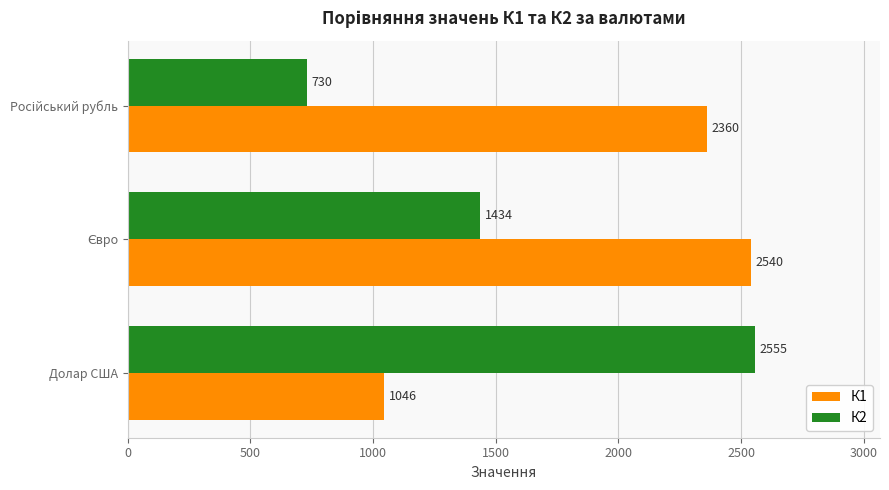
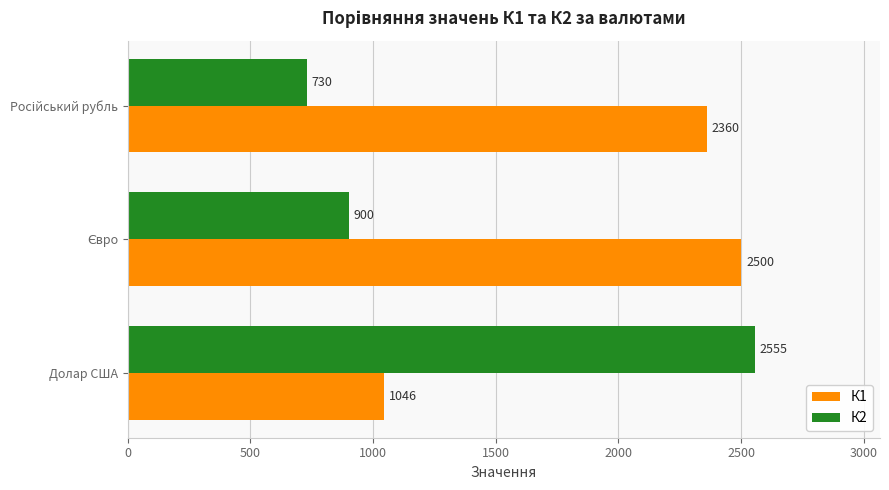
К2, Євро: 1434 -> 900
К1, Євро: 2540 -> 2500
